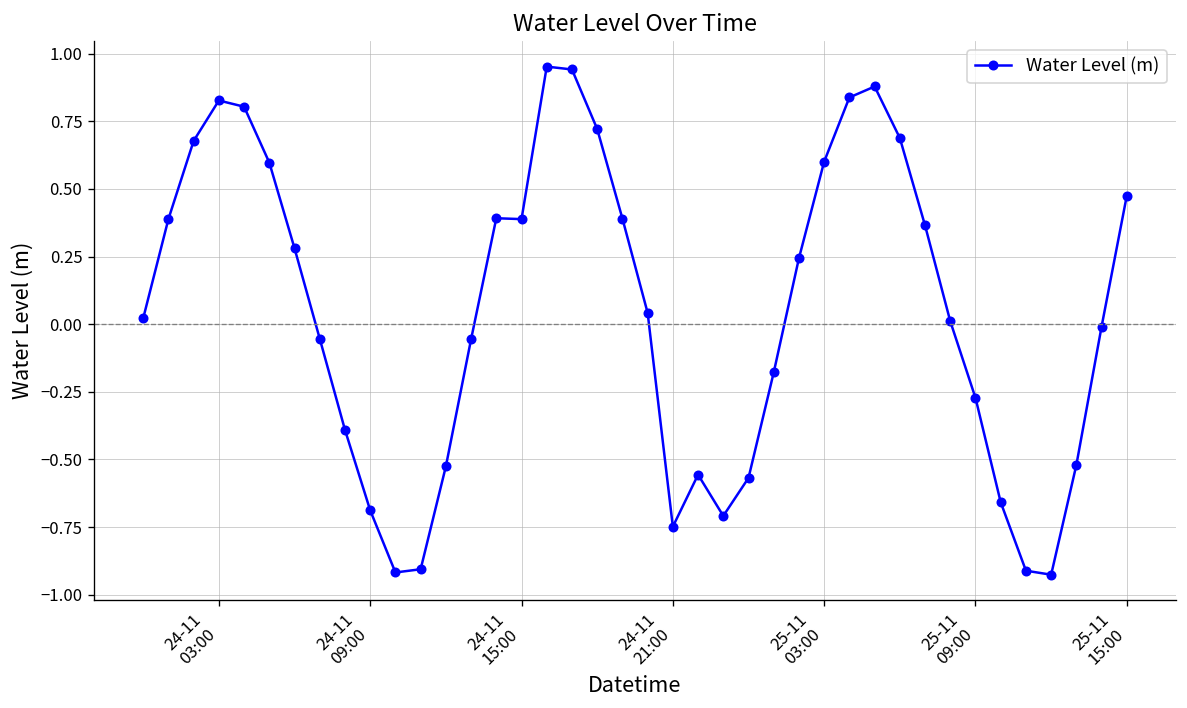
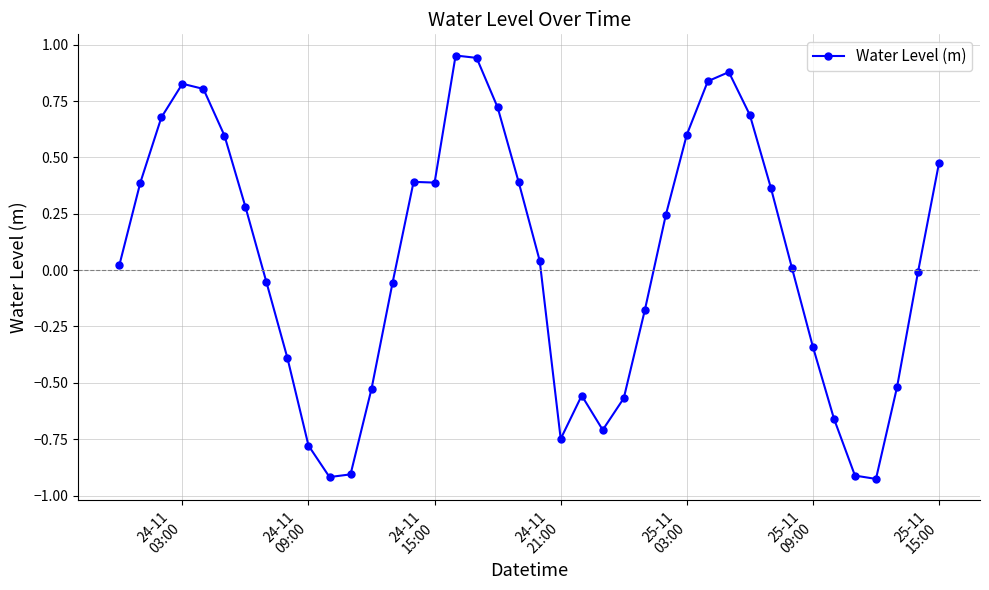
24-11 09:00: -0.69 -> -0.78
25-11 09:00: -0.27 -> -0.34
